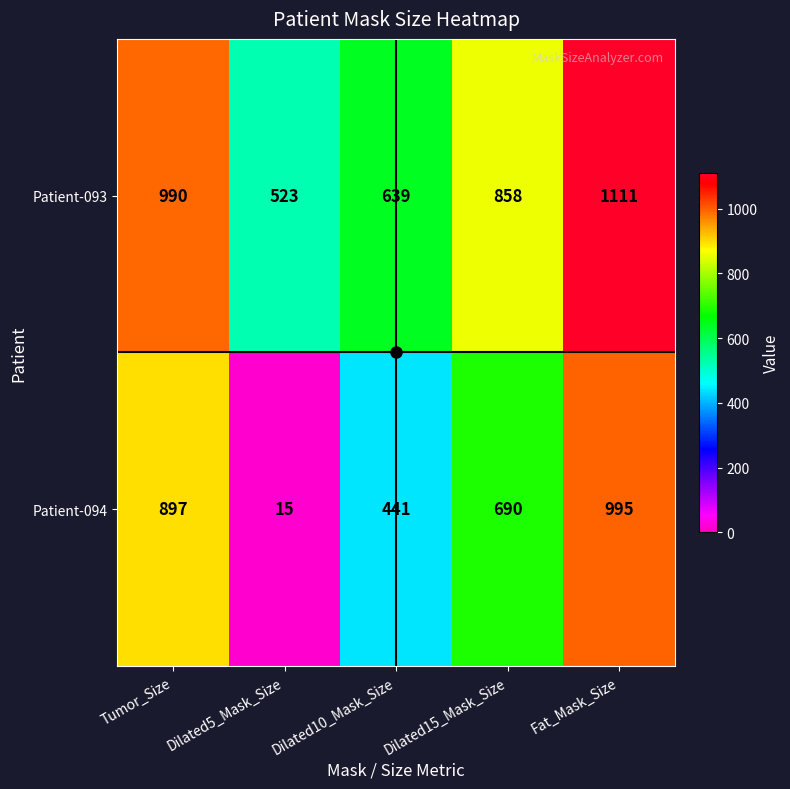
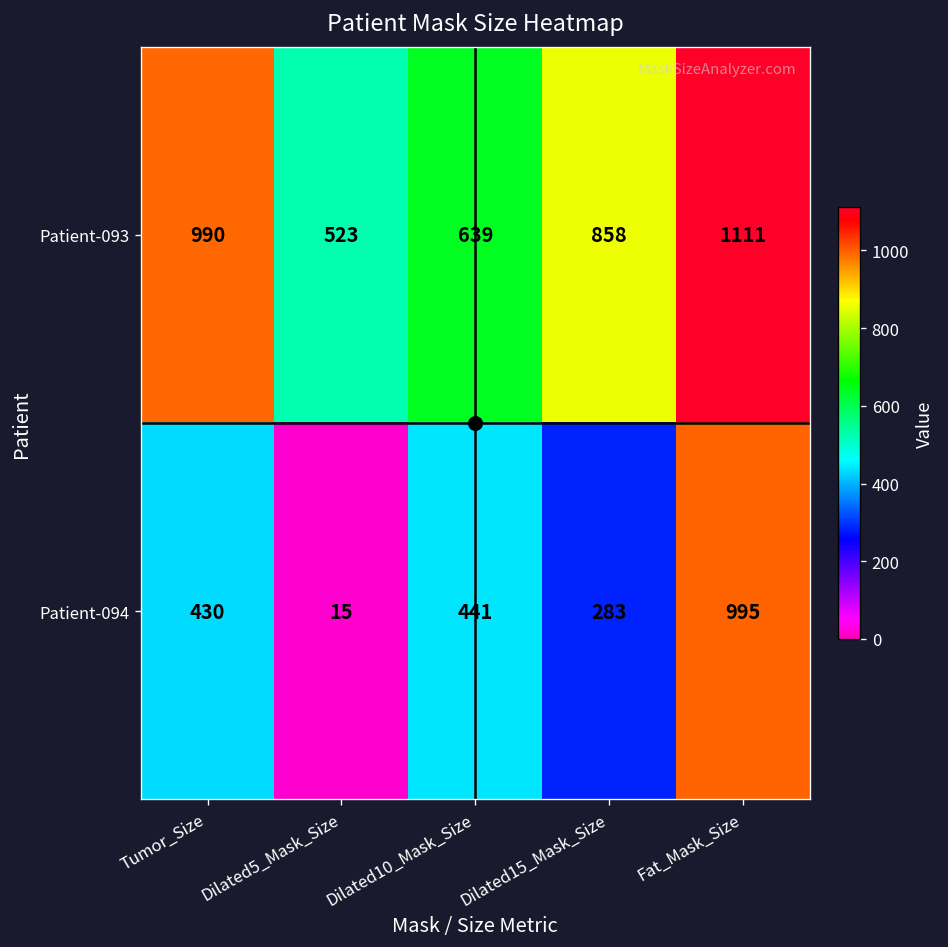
Patient-094, Tumor_Size: 897 -> 430
Patient-094, Dilated15_Mask_Size: 690 -> 283
